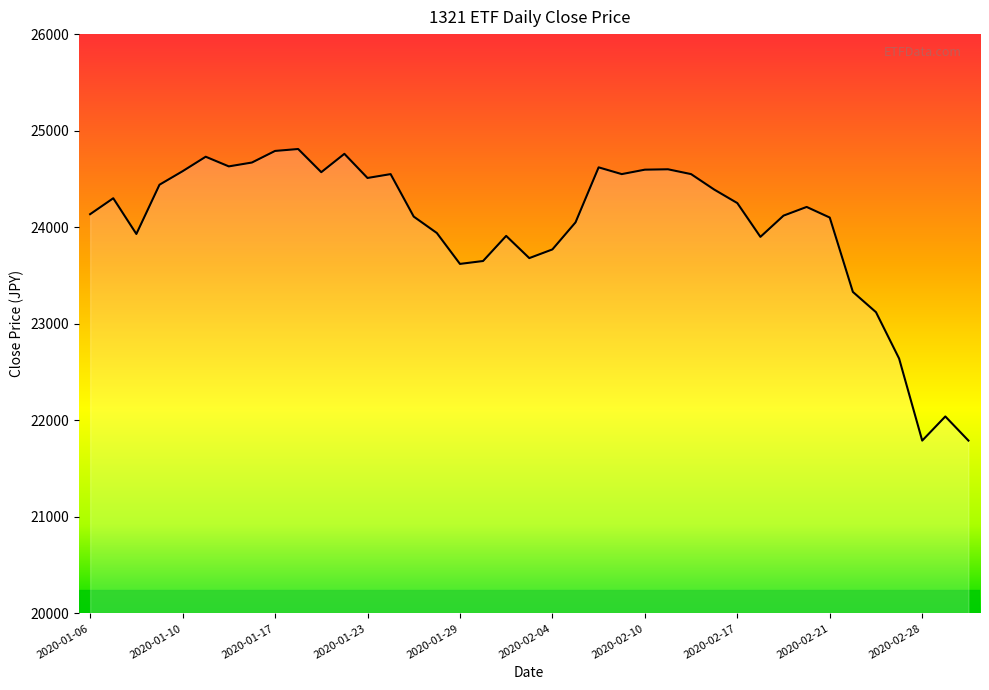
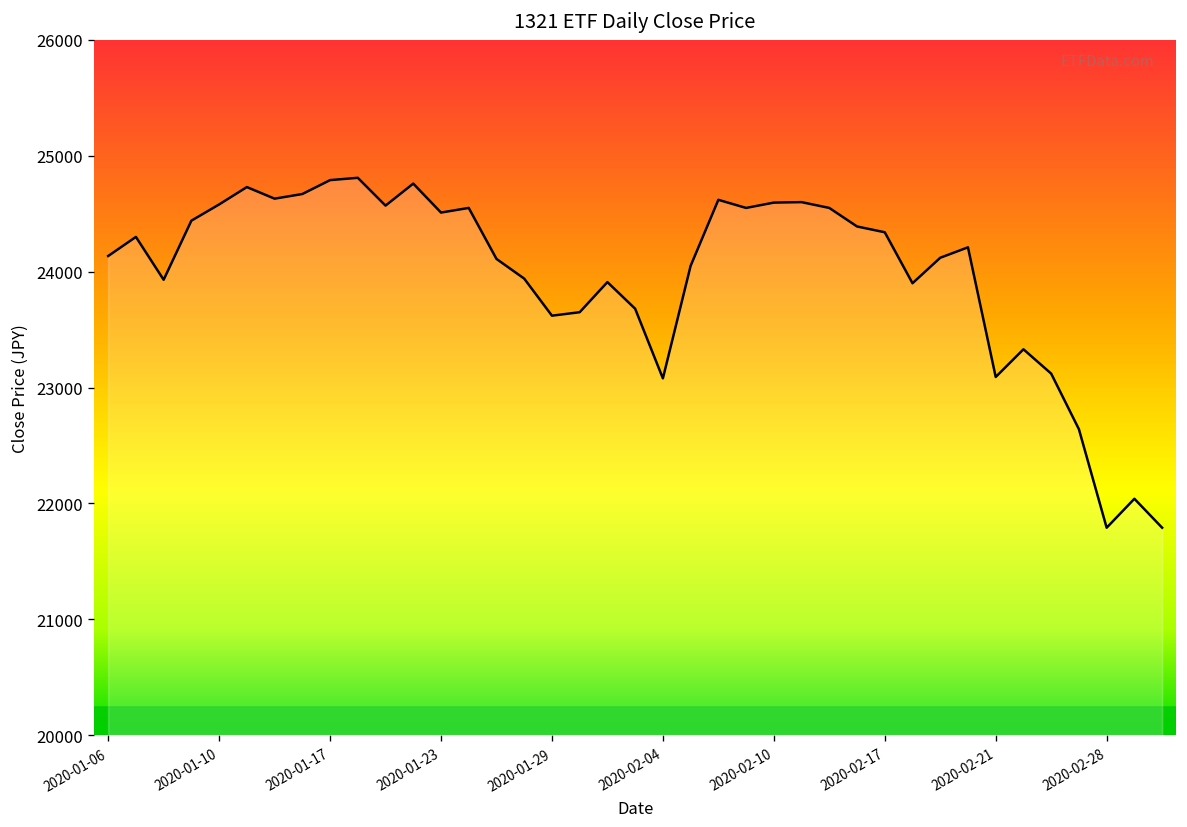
2020-02-04: 23800 -> 23100
2020-02-17: 24250 -> 24340
2020-02-21: 24100 -> 23100
